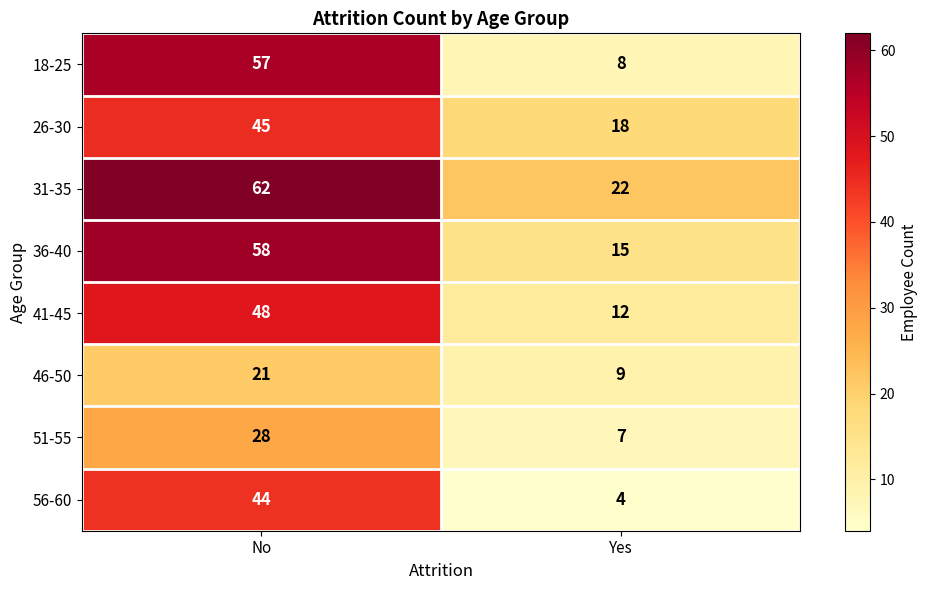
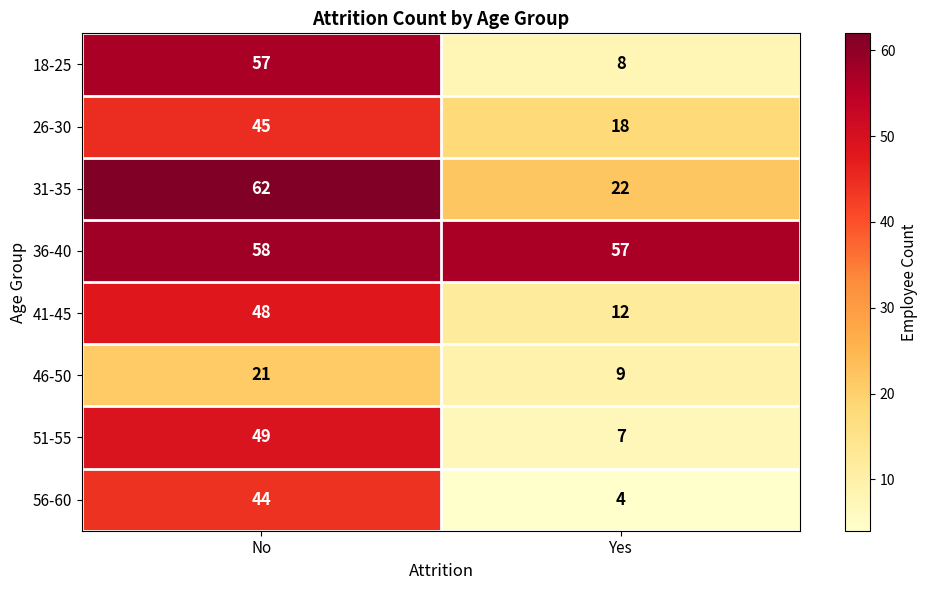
36-40, Yes: 15 -> 57
51-55, No: 28 -> 49
